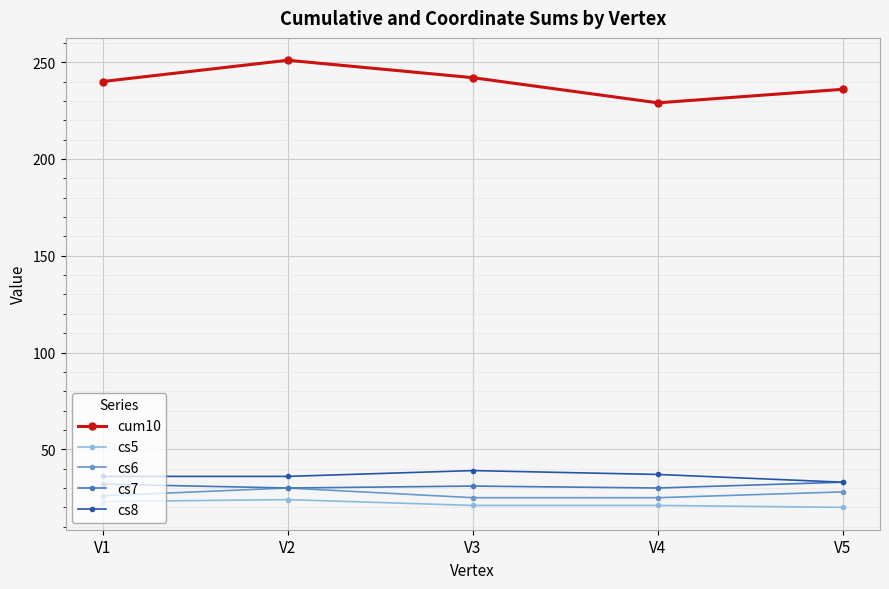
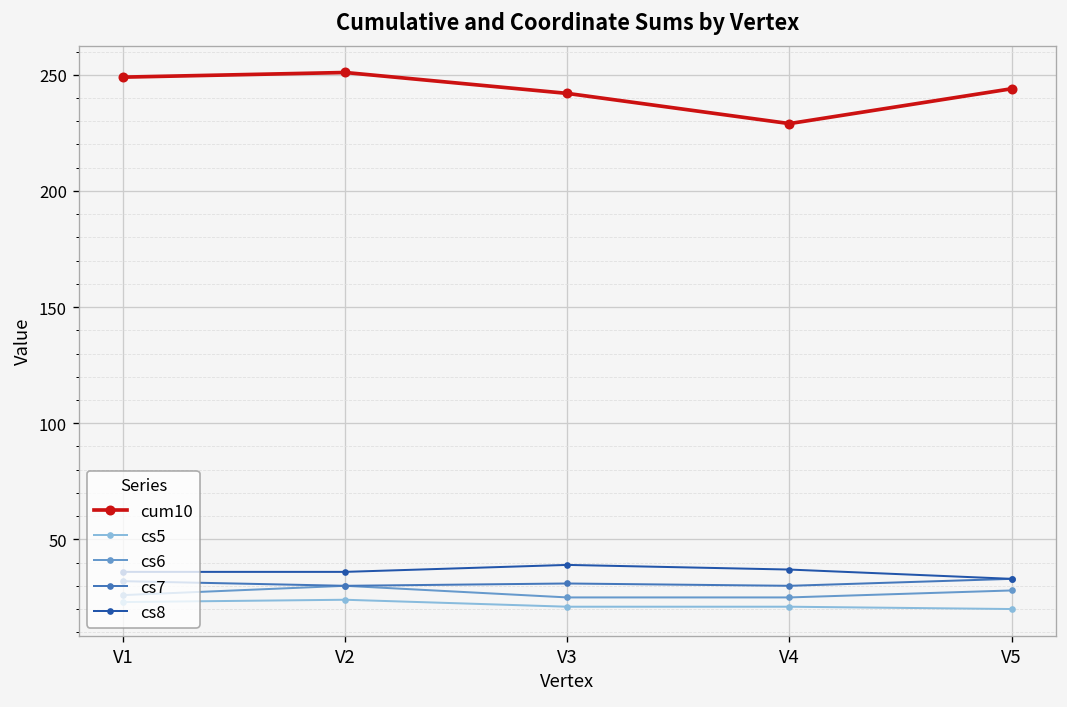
cum10, V1: 240 -> 249
cum10, V5: 236 -> 244
